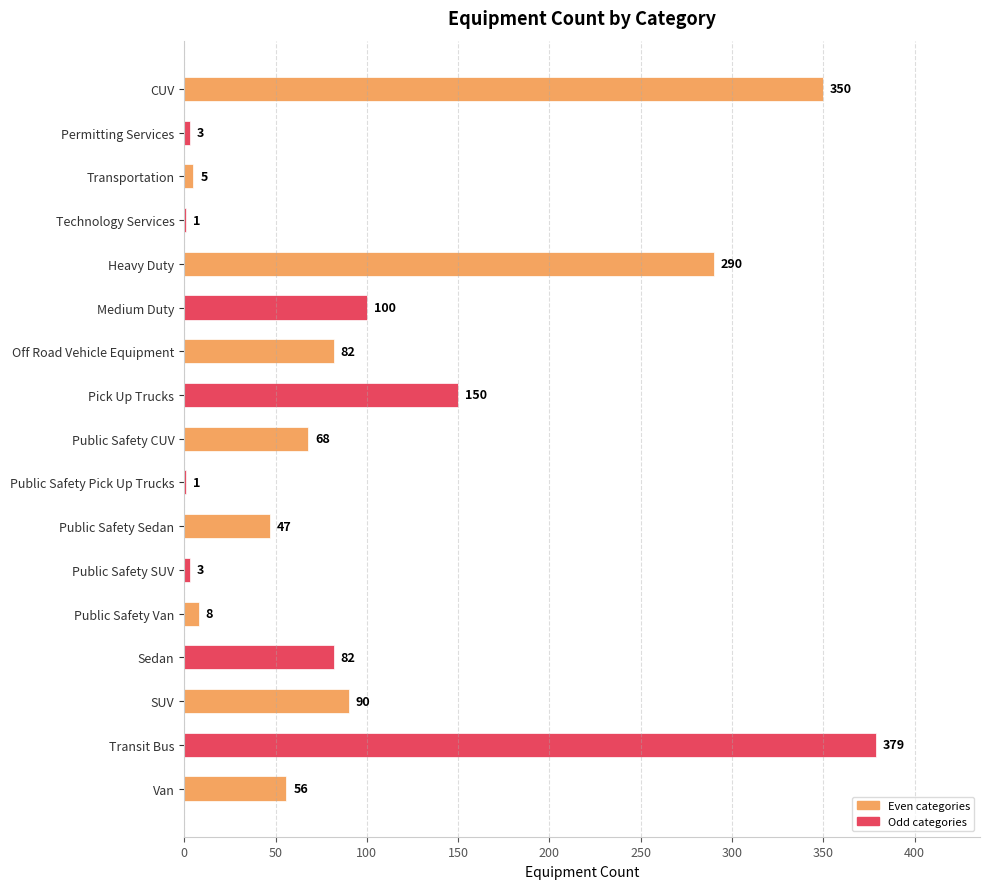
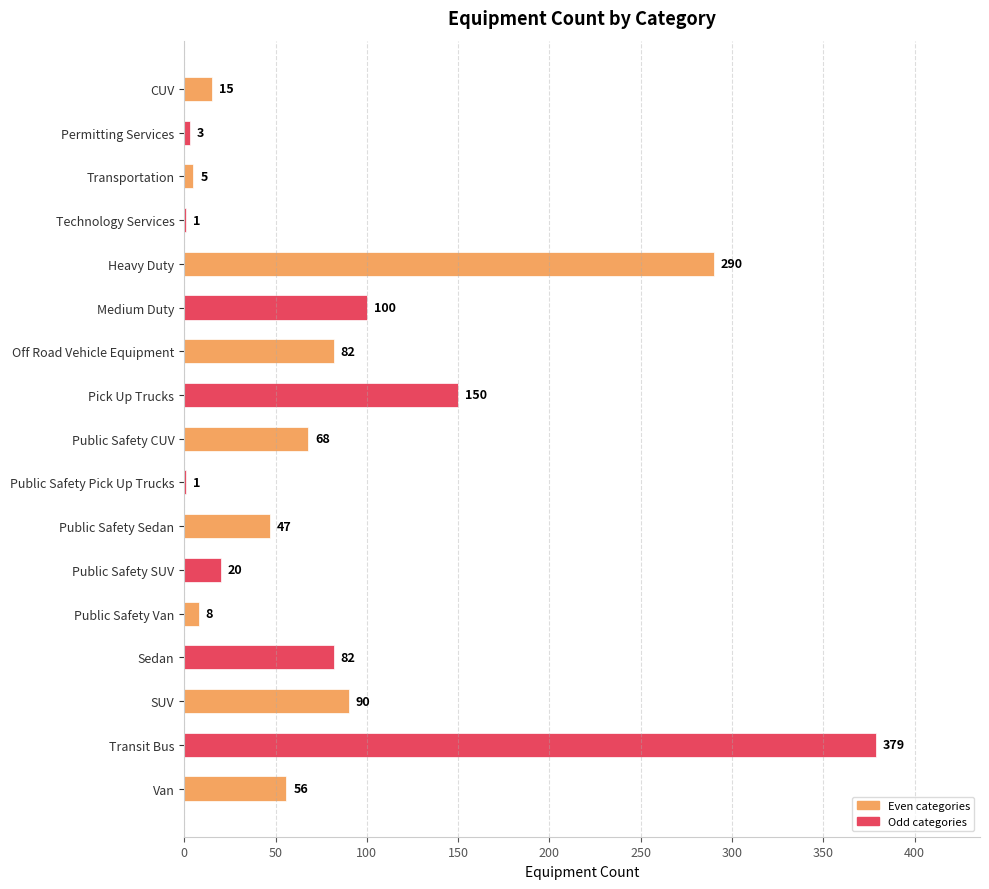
CUV: 350 -> 15
Public Safety SUV: 3 -> 20
